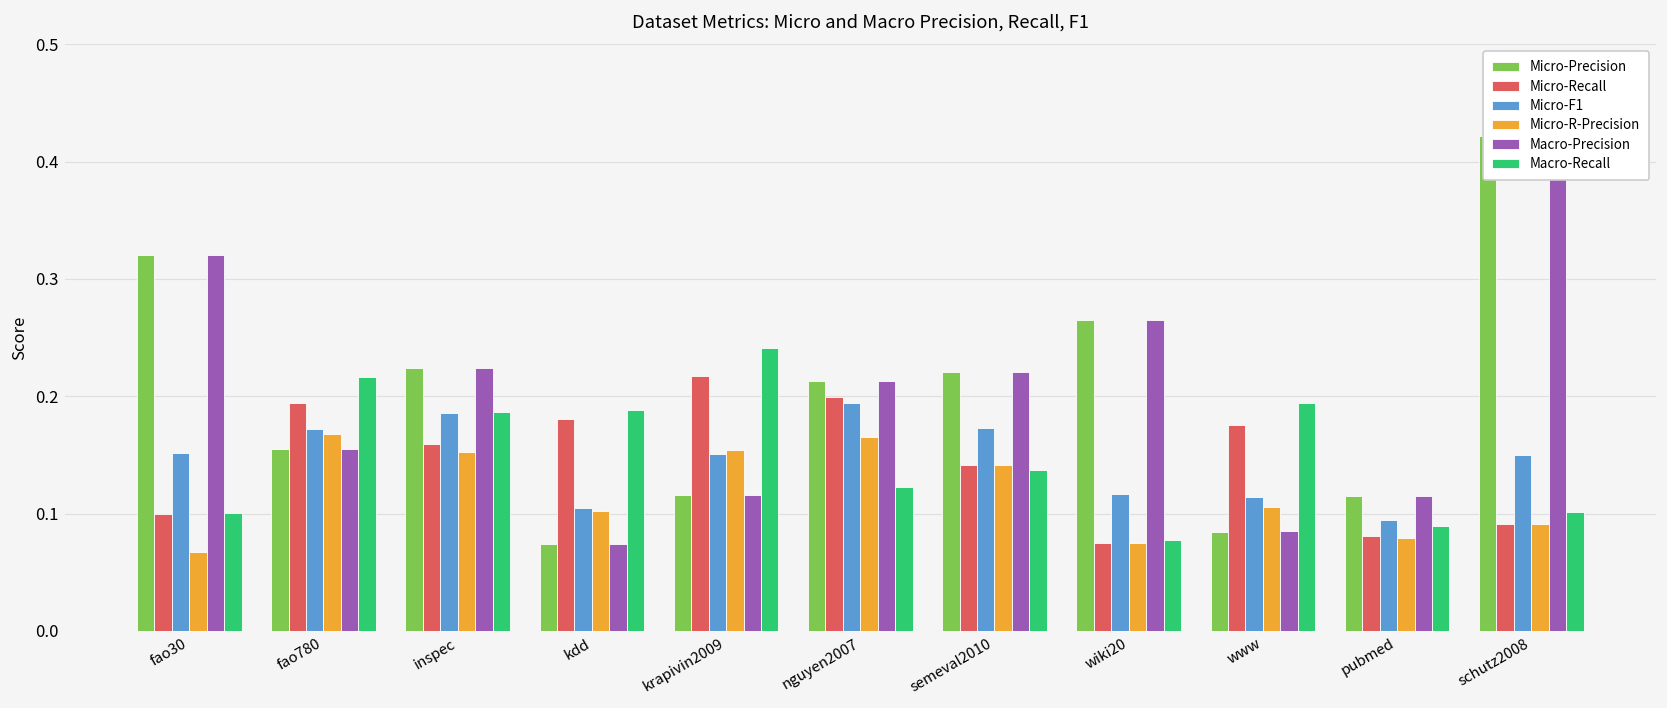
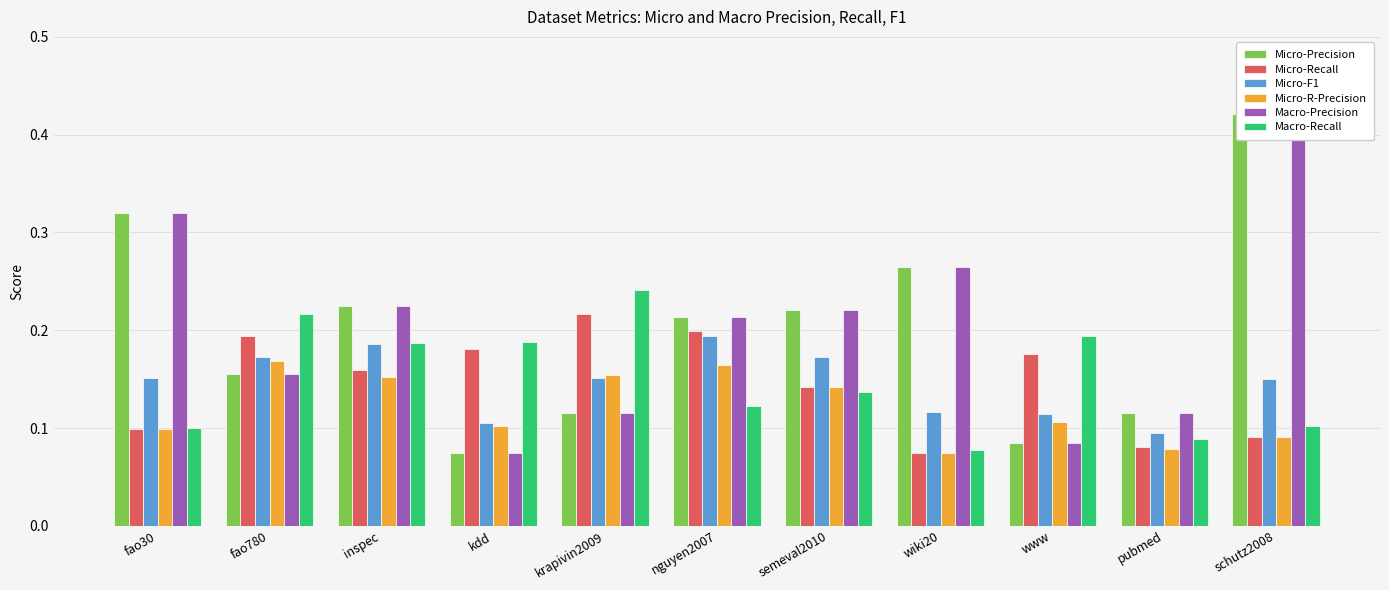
Micro-R-Precision, fao30: 0.07 -> 0.10
